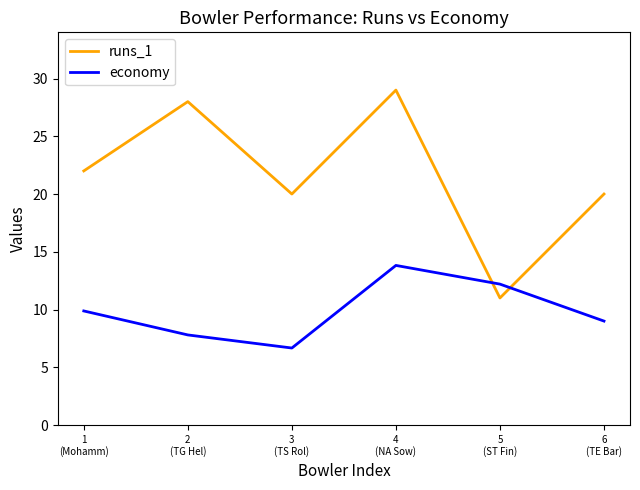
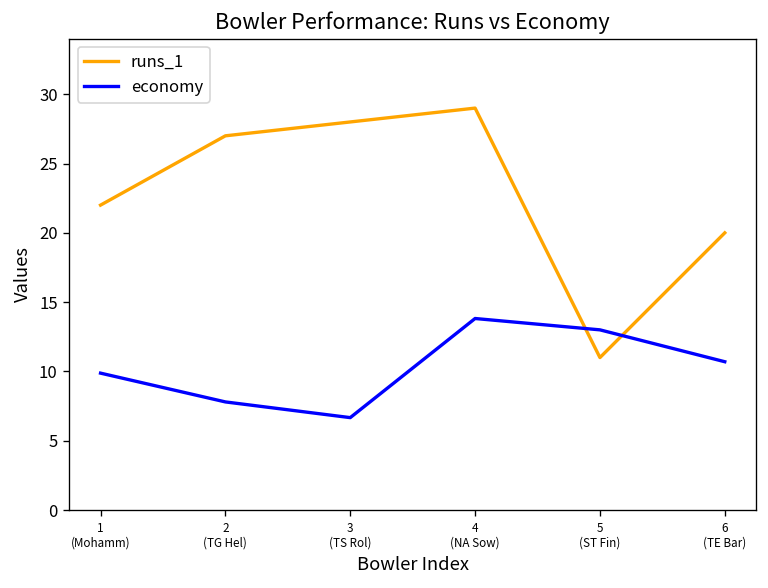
runs_1, 2 (TG Hel): 28 -> 27
runs_1, 3 (TS Rol): 20 -> 28
economy, 5 (ST Fin): 12.2 -> 13.0
economy, 6 (TE Bar): 9.0 -> 10.7
